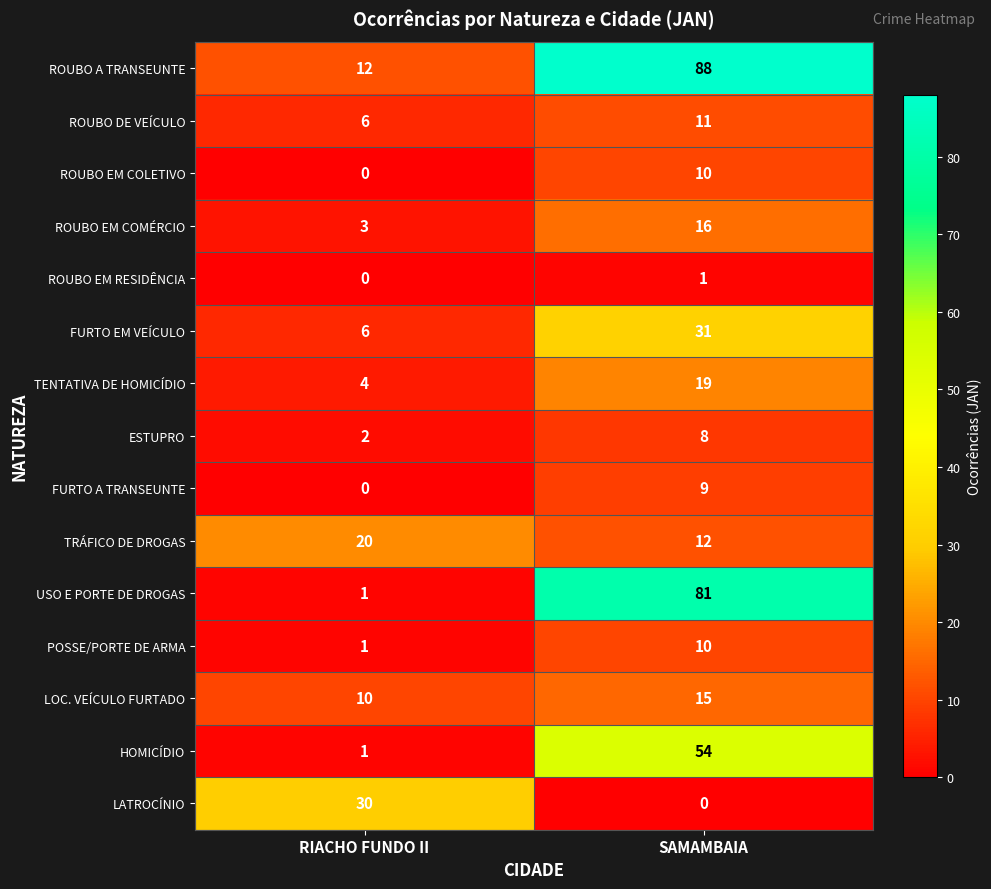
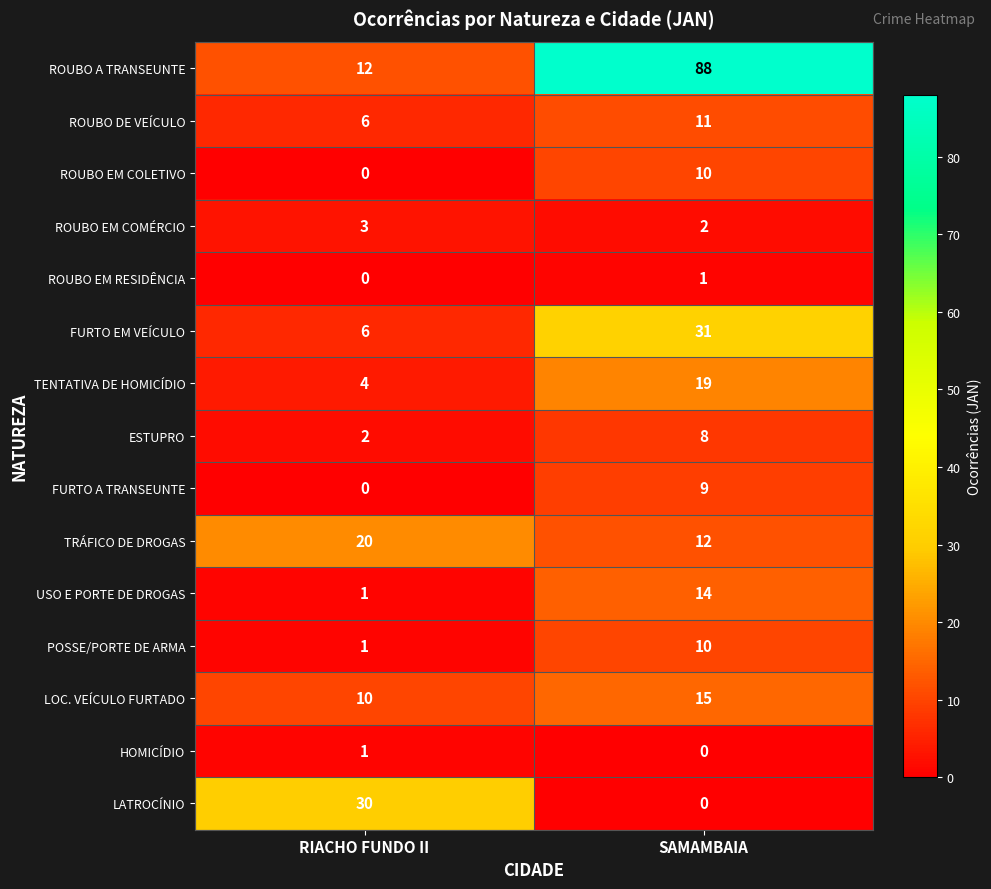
ROUBO EM COMÉRCIO, SAMAMBAIA: 16 -> 2
USO E PORTE DE DROGAS, SAMAMBAIA: 81 -> 14
HOMICÍDIO, SAMAMBAIA: 54 -> 0
